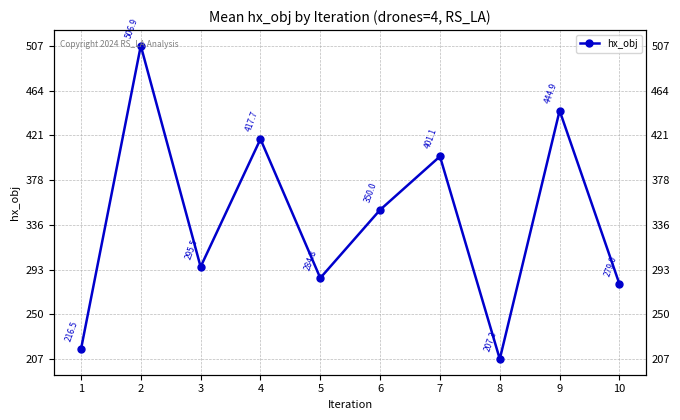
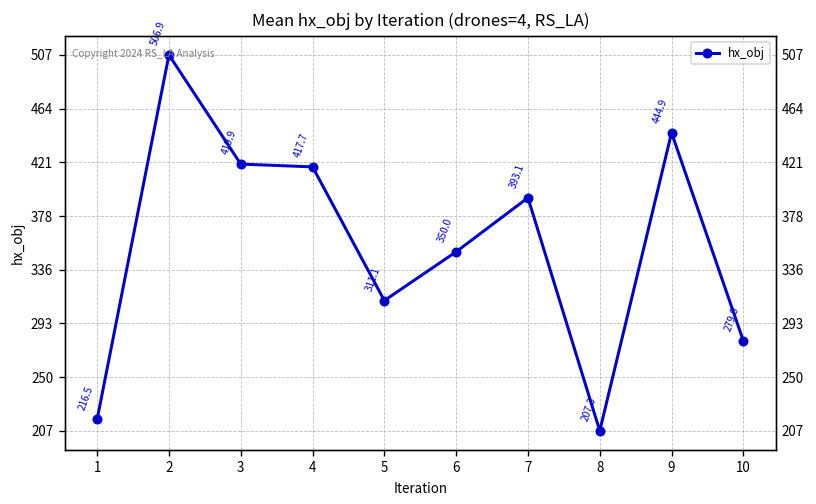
3: 295.5 -> 419.9
5: 284.8 -> 311.1
7: 401.1 -> 393.1
